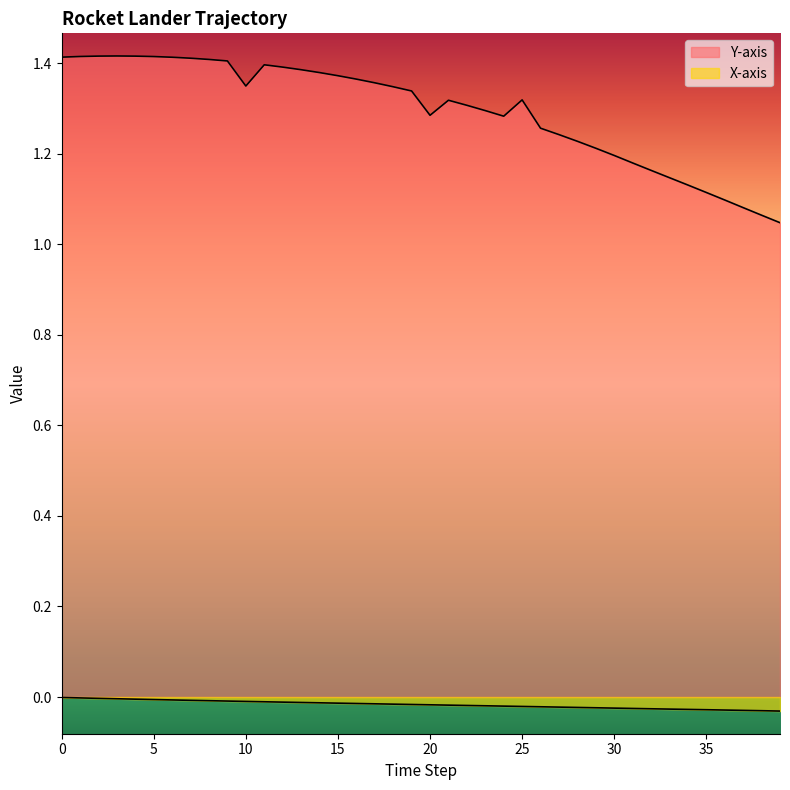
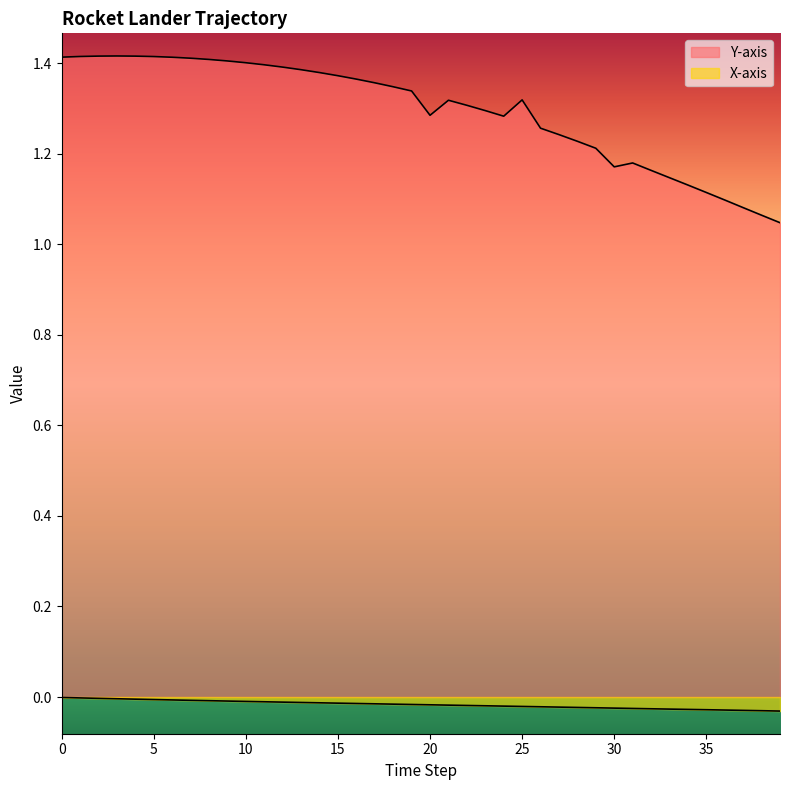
Y-axis, 10: 1.35 -> 1.40
Y-axis, 30: 1.20 -> 1.17
